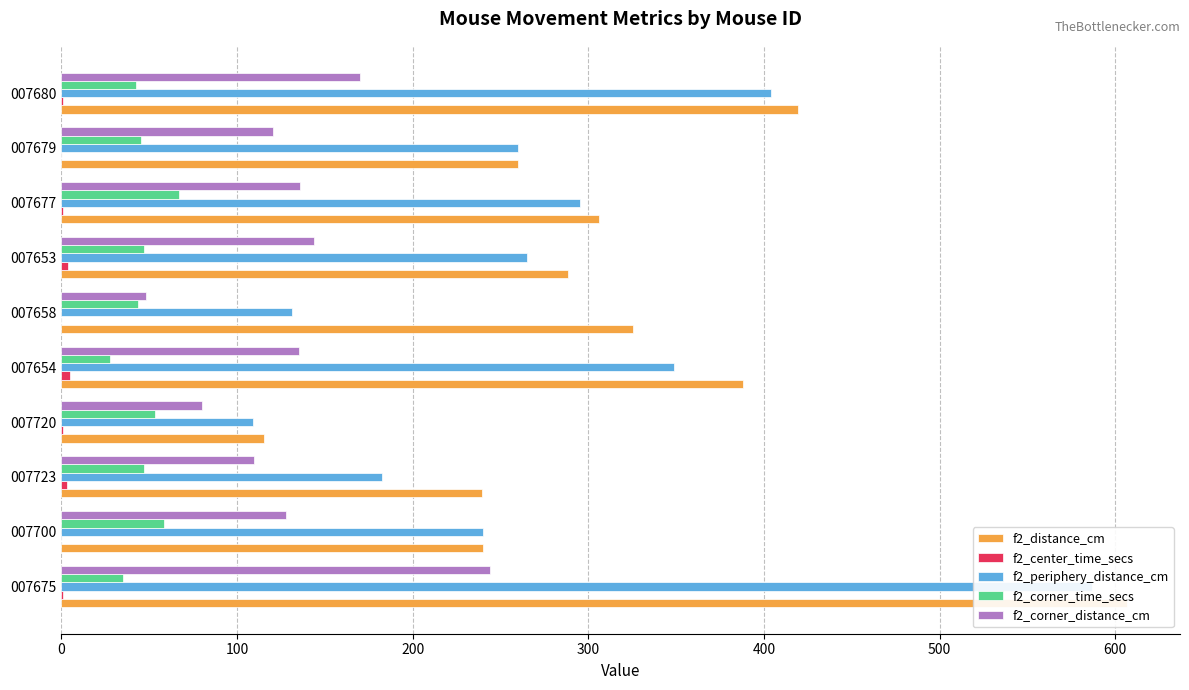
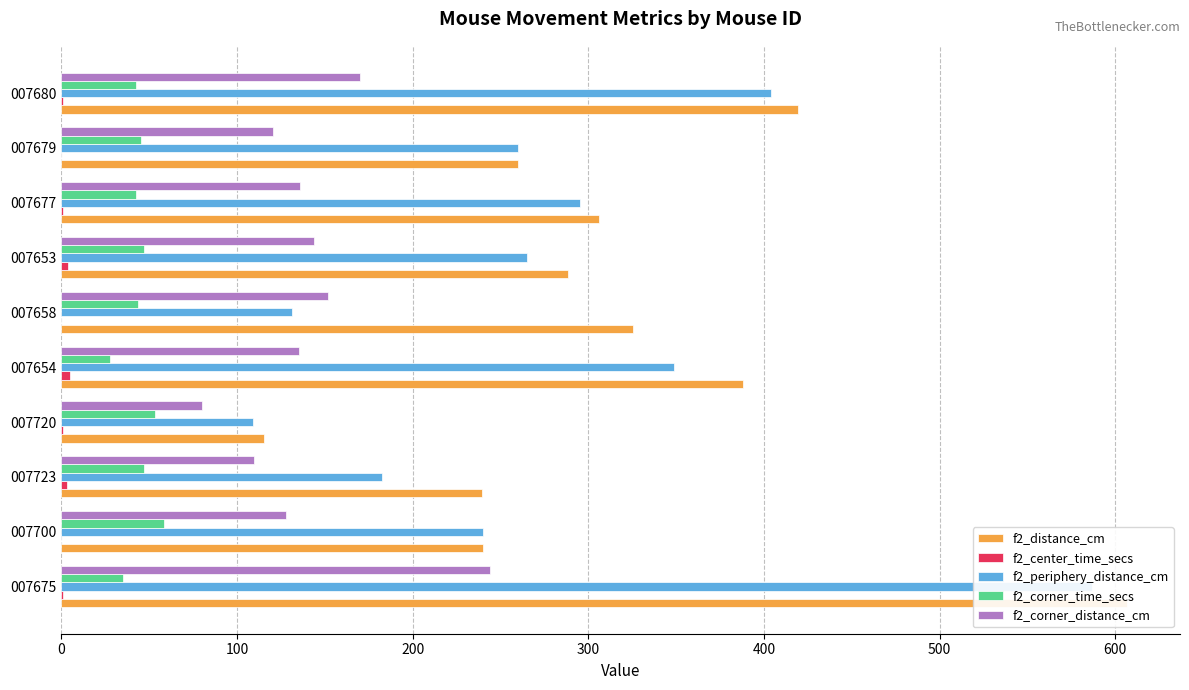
f2_corner_time_secs, 007677: 67 -> 43
f2_corner_distance_cm, 007658: 48 -> 152
